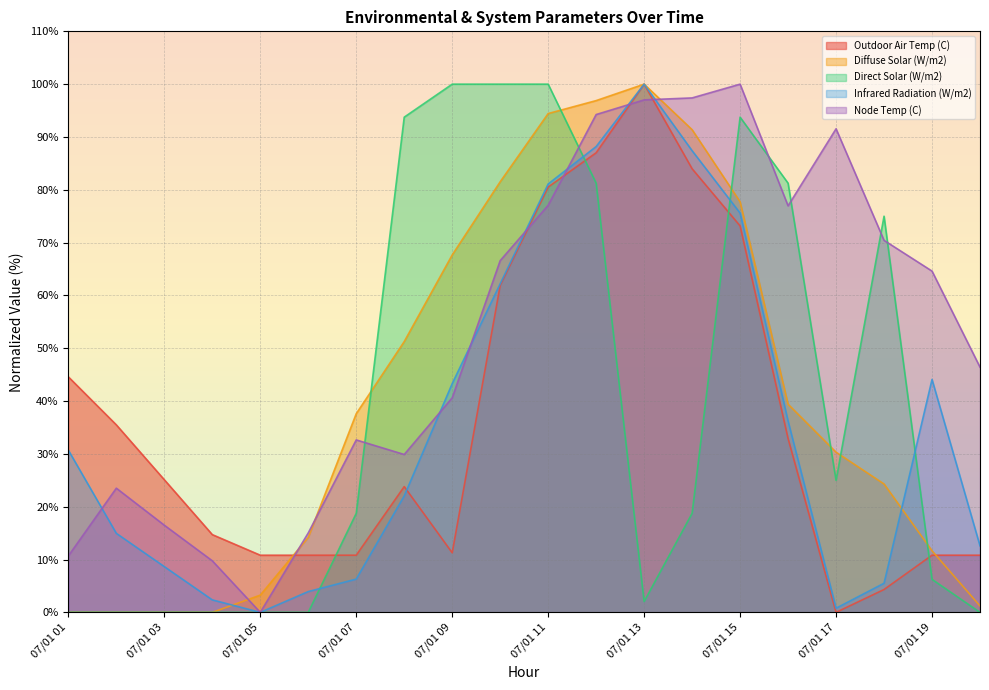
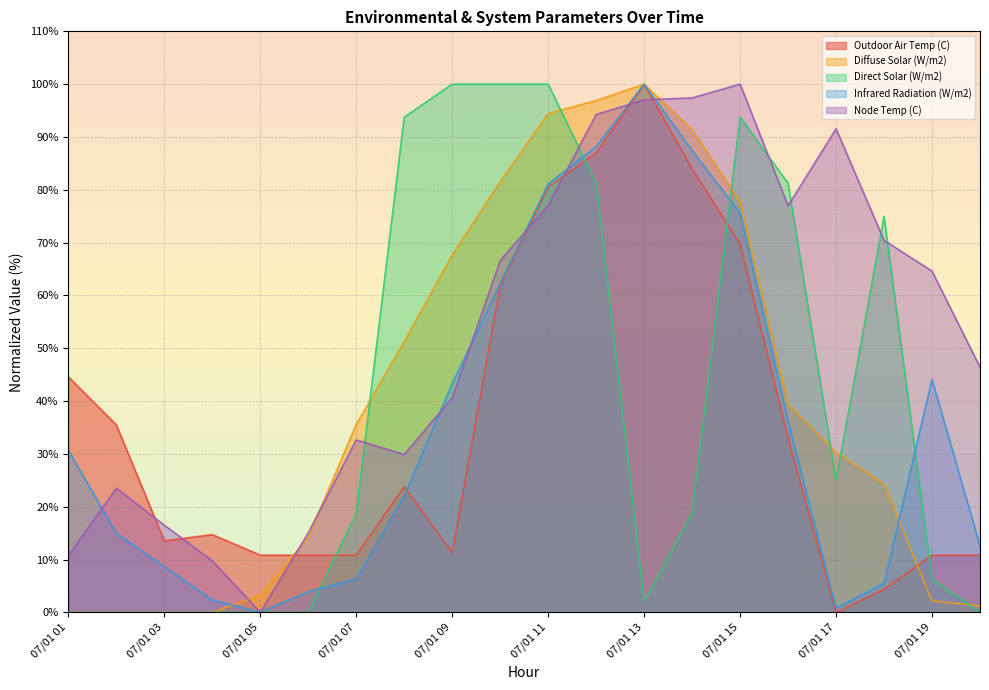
Outdoor Air Temp (C), 07/01 03: 25% -> 14%
Diffuse Solar (W/m2), 07/01 07: 38% -> 36%
Outdoor Air Temp (C), 07/01 15: 73% -> 70%
Diffuse Solar (W/m2), 07/01 19: 12% -> 2%
